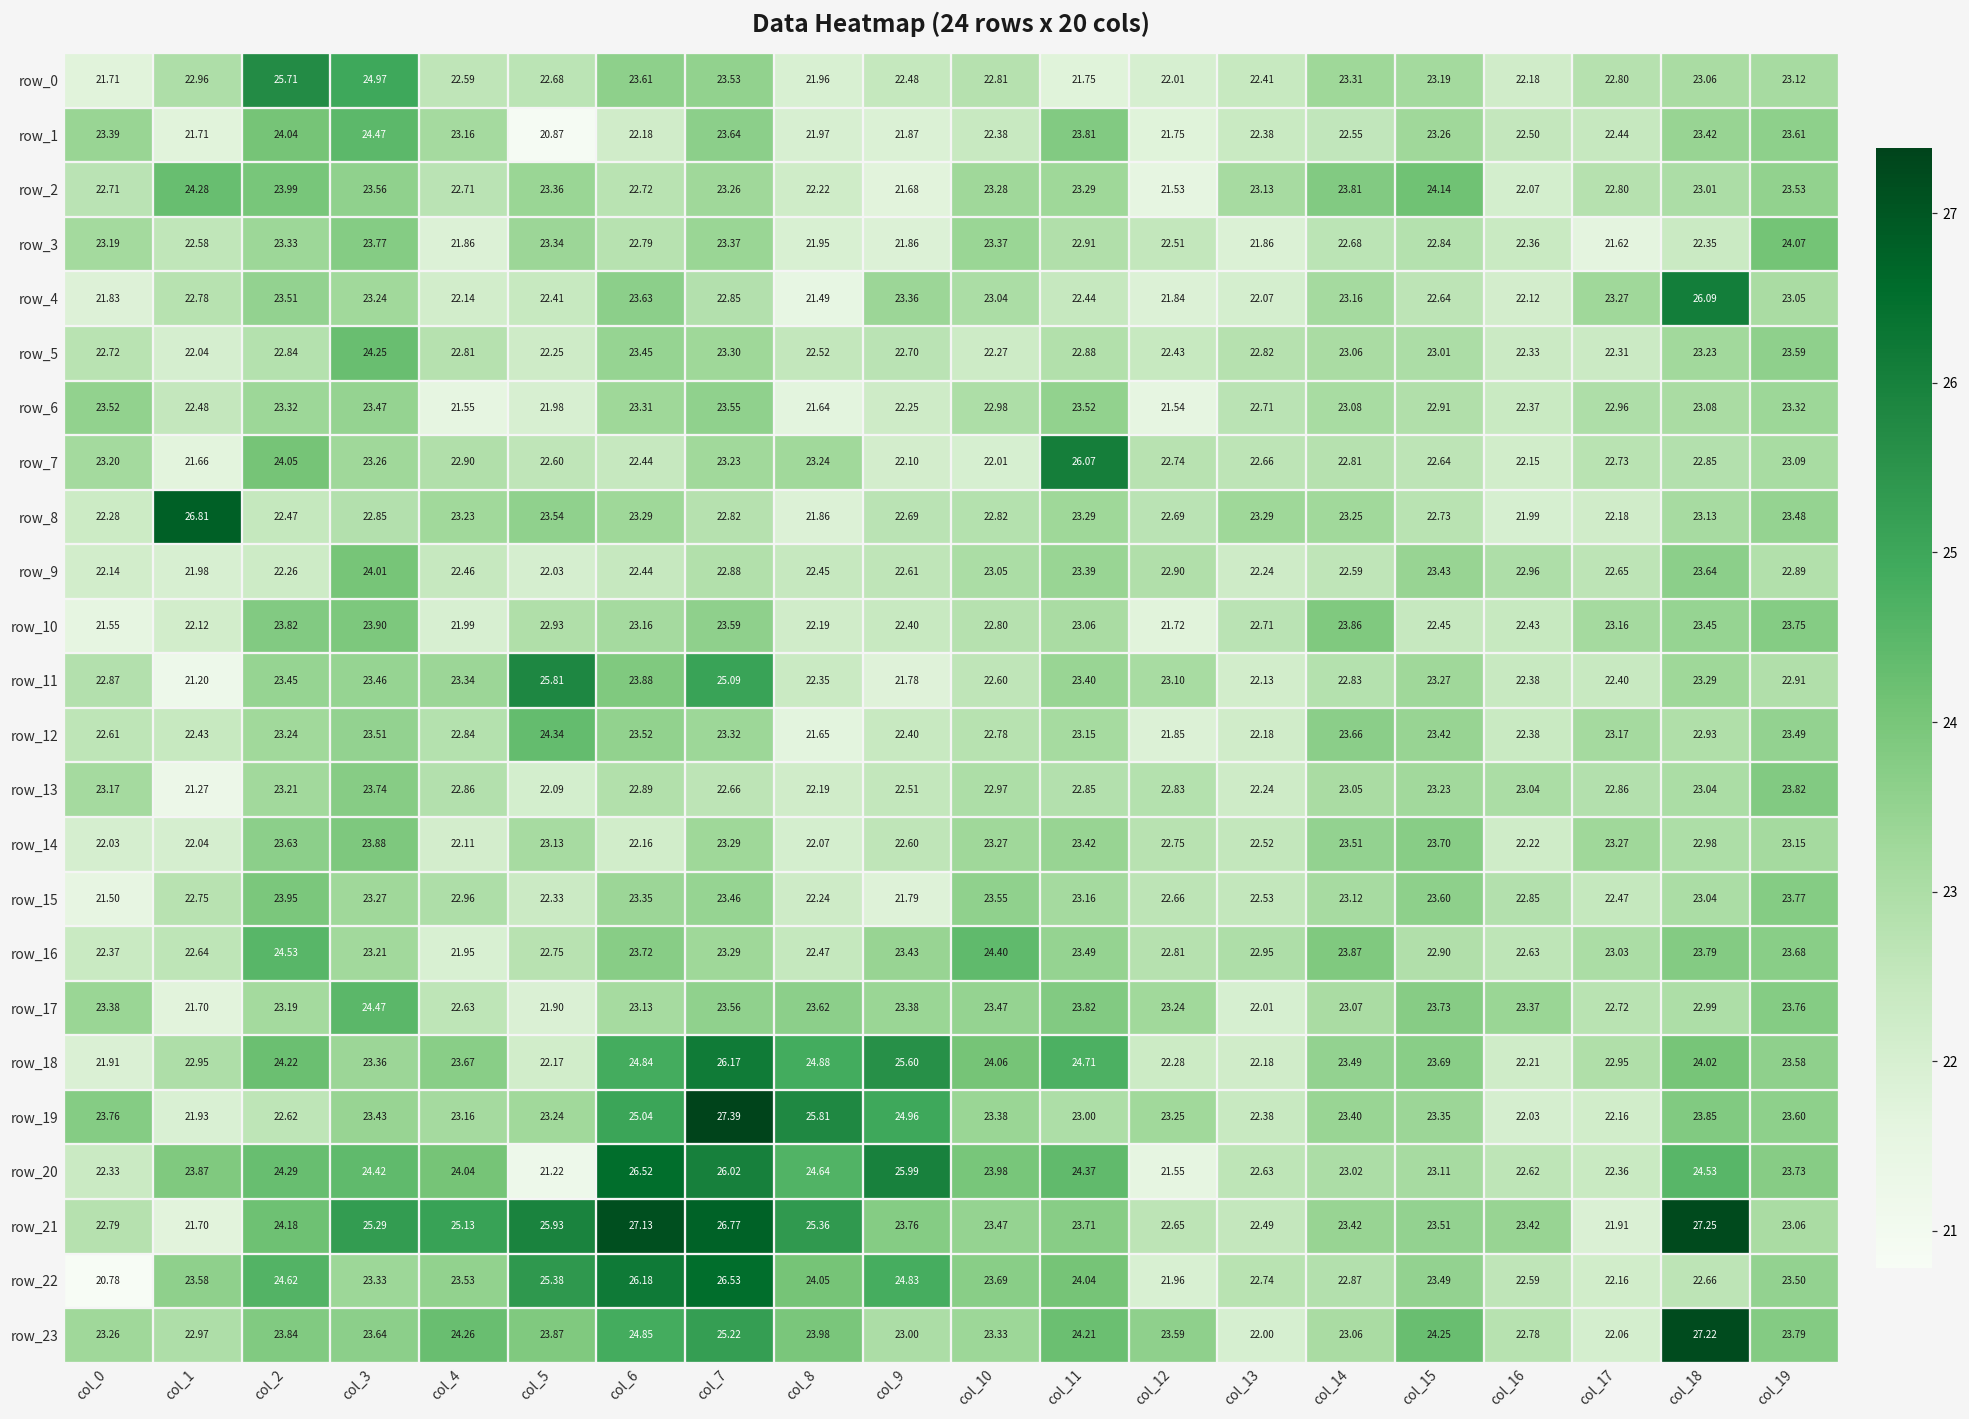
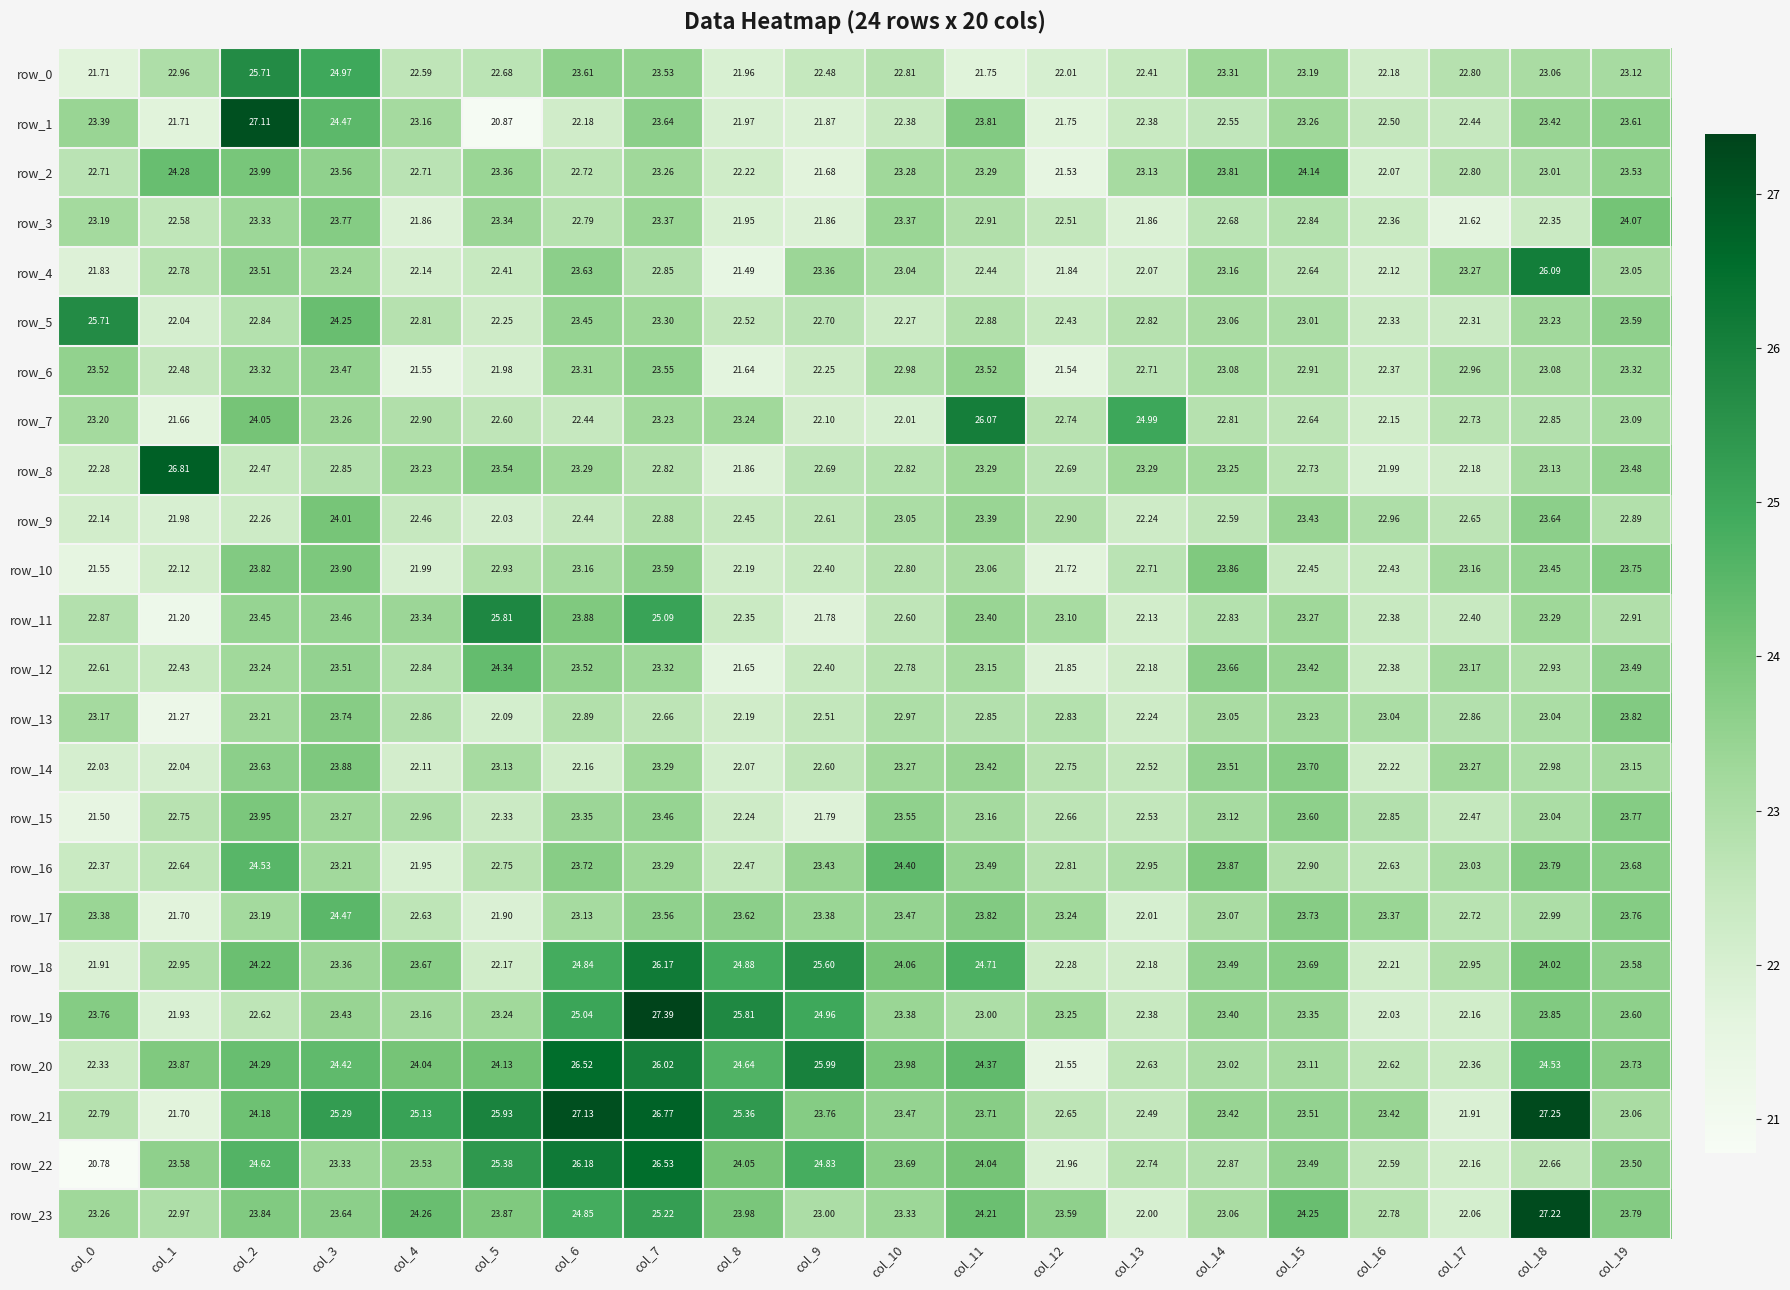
row_1, col_2: 24.04 -> 27.11
row_5, col_0: 22.72 -> 25.71
row_7, col_13: 22.66 -> 24.99
row_20, col_5: 21.22 -> 24.13
